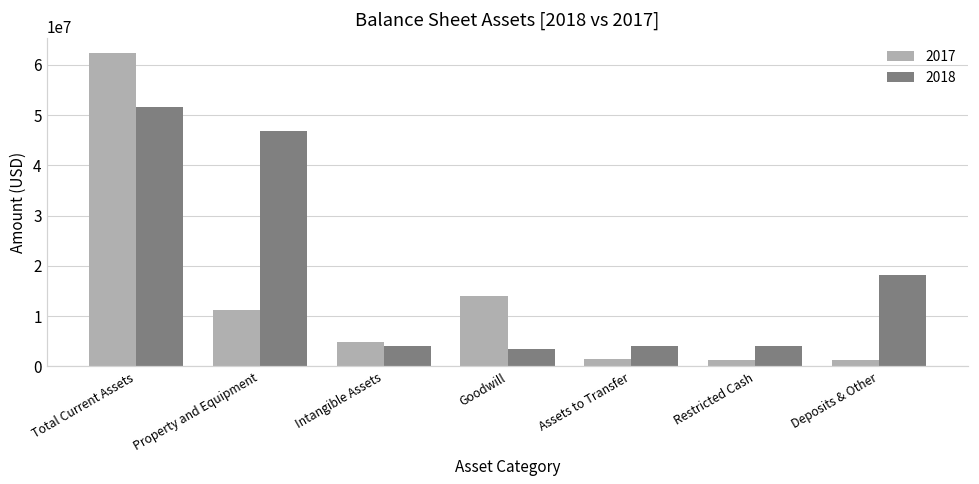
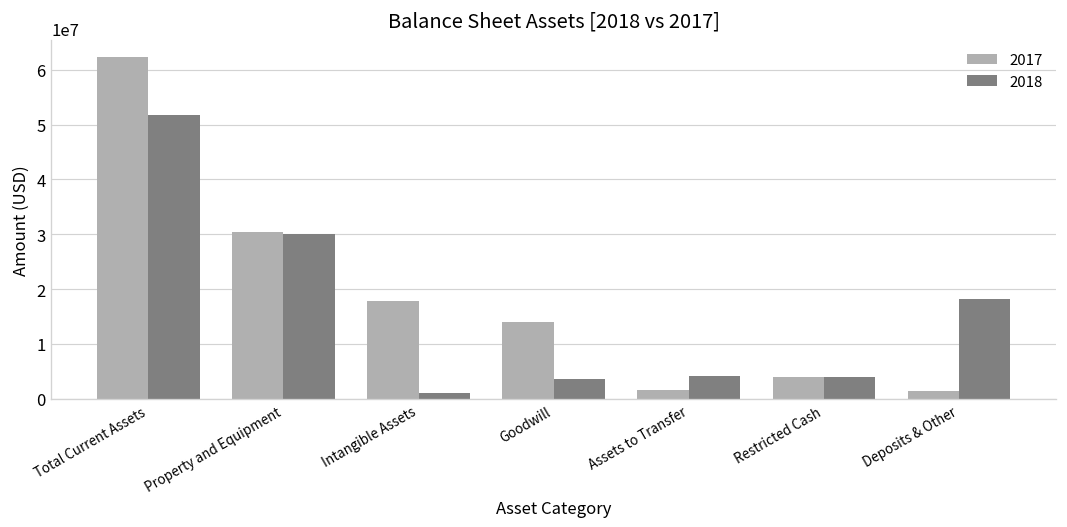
2017, Property and Equipment: 11000000 -> 30000000
2018, Property and Equipment: 47000000 -> 30000000
2017, Intangible Assets: 5000000 -> 18000000
2018, Intangible Assets: 4000000 -> 1000000
2017, Restricted Cash: 1000000 -> 4000000
